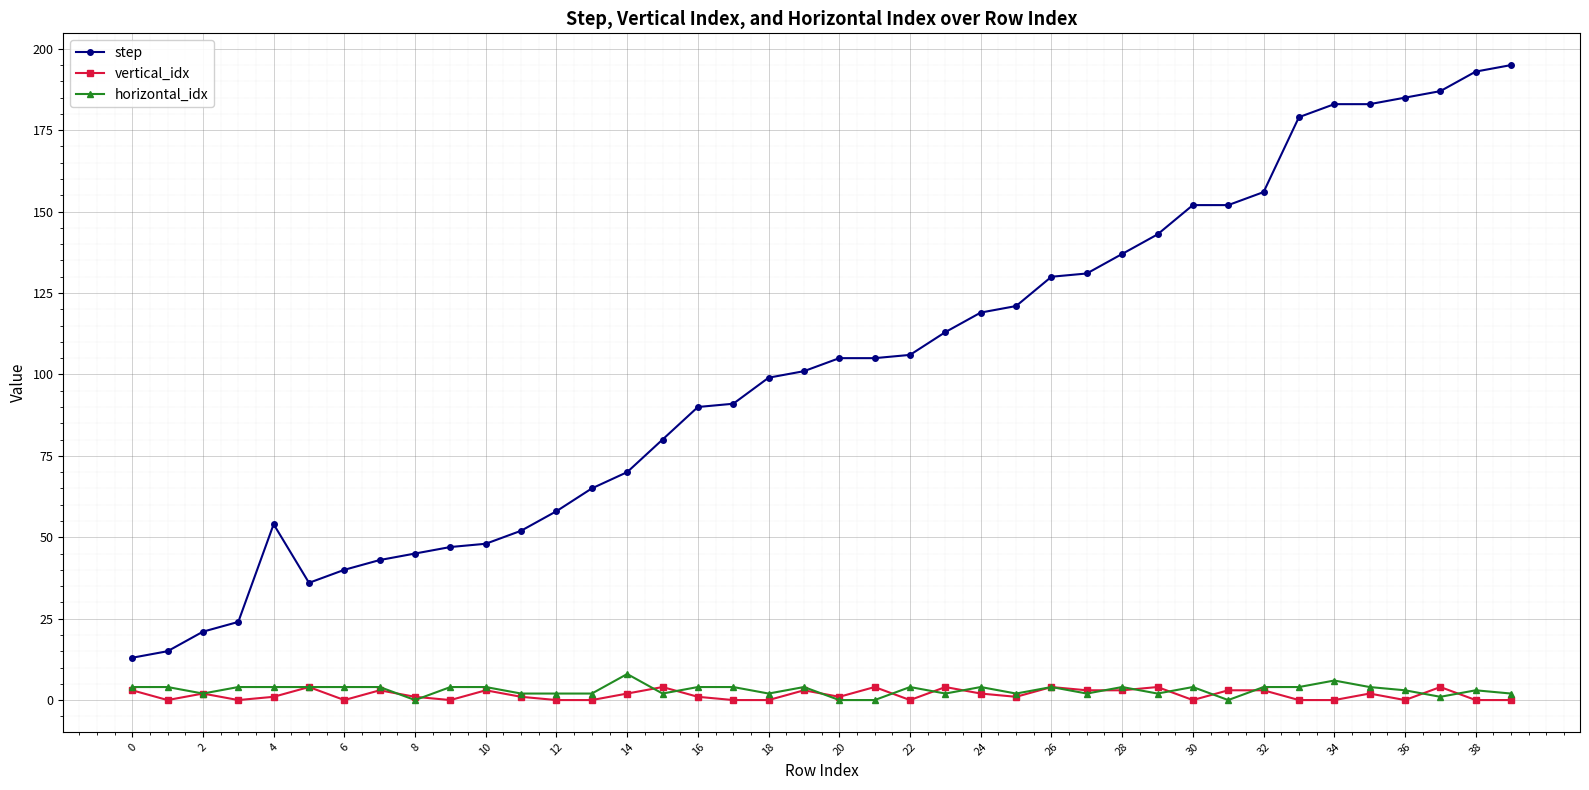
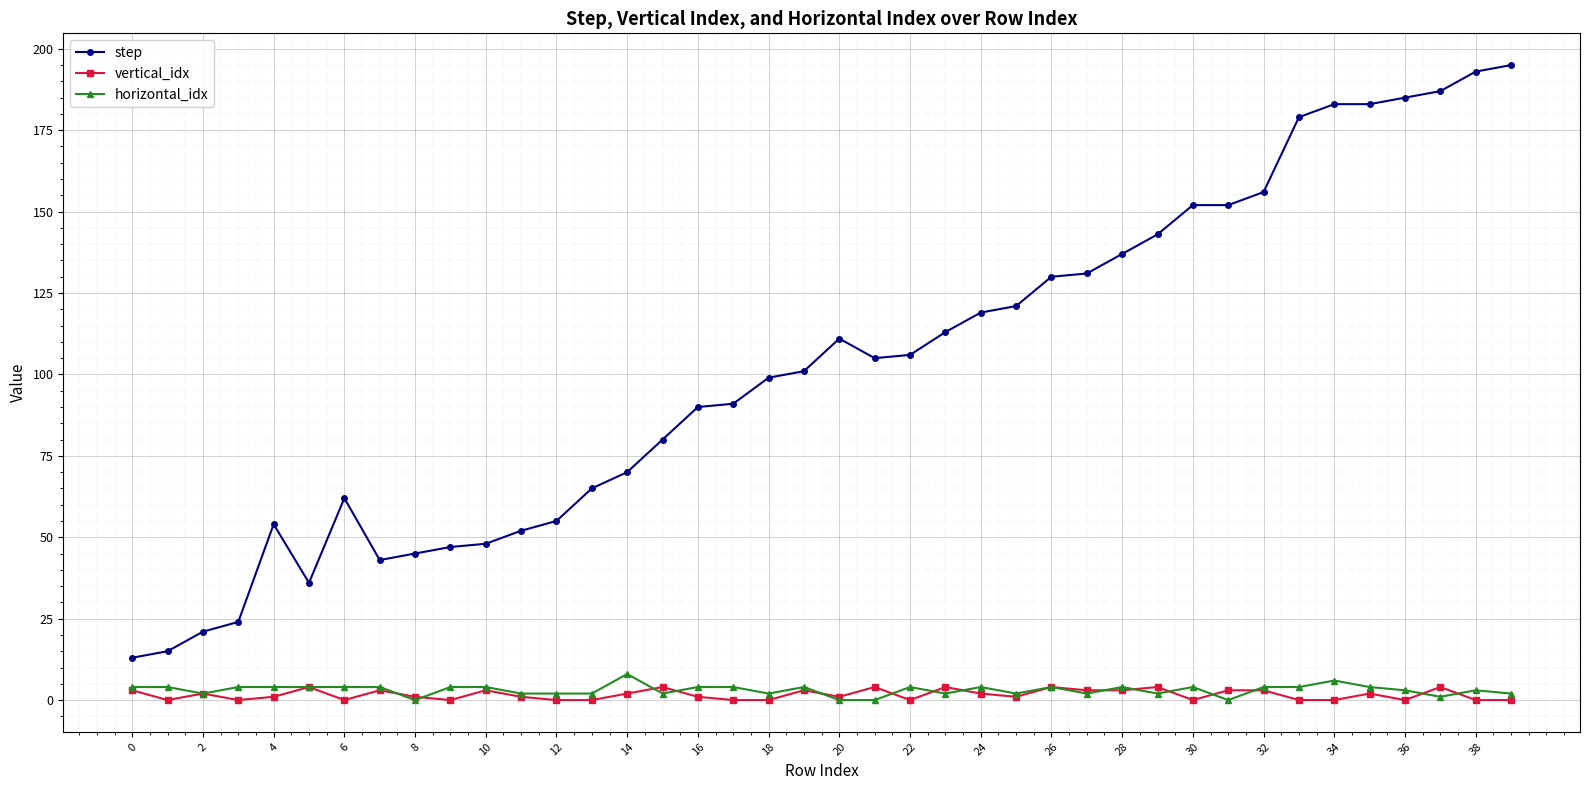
step, 6: 40 -> 62
step, 12: 58 -> 55
step, 20: 105 -> 111
